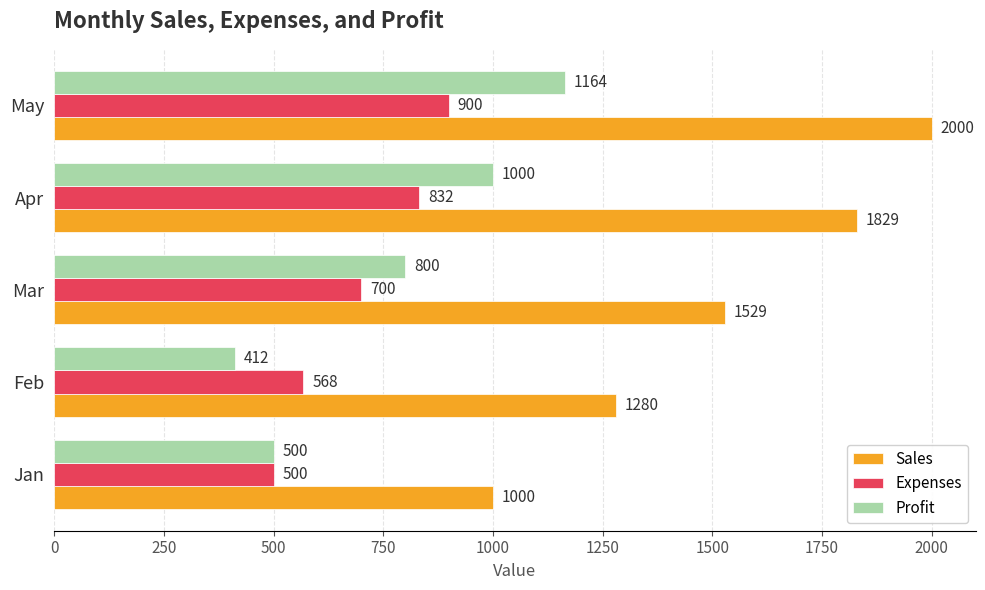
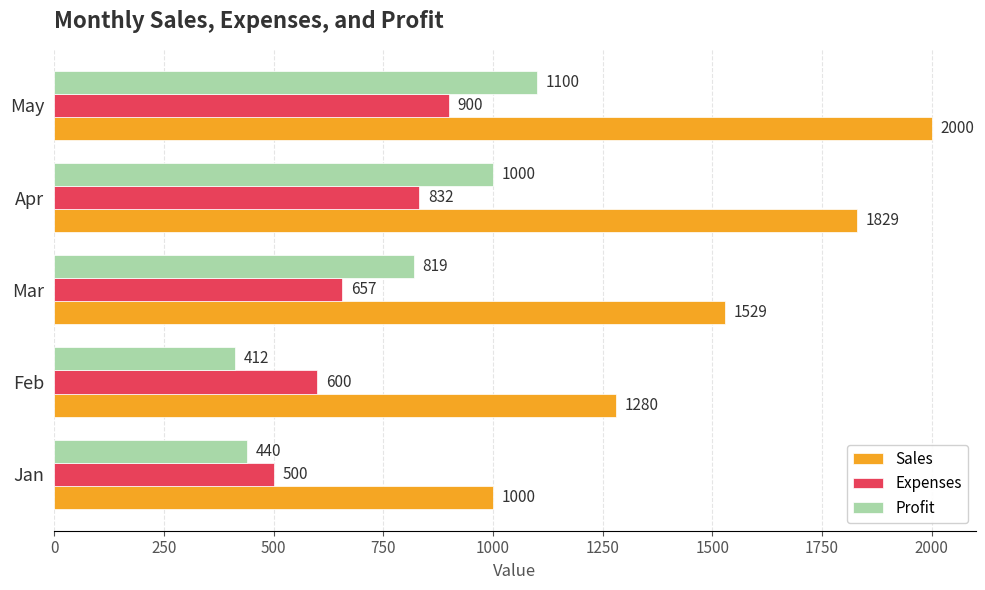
Profit, May: 1164 -> 1100
Profit, Mar: 800 -> 819
Expenses, Mar: 700 -> 657
Expenses, Feb: 568 -> 600
Profit, Jan: 500 -> 440
